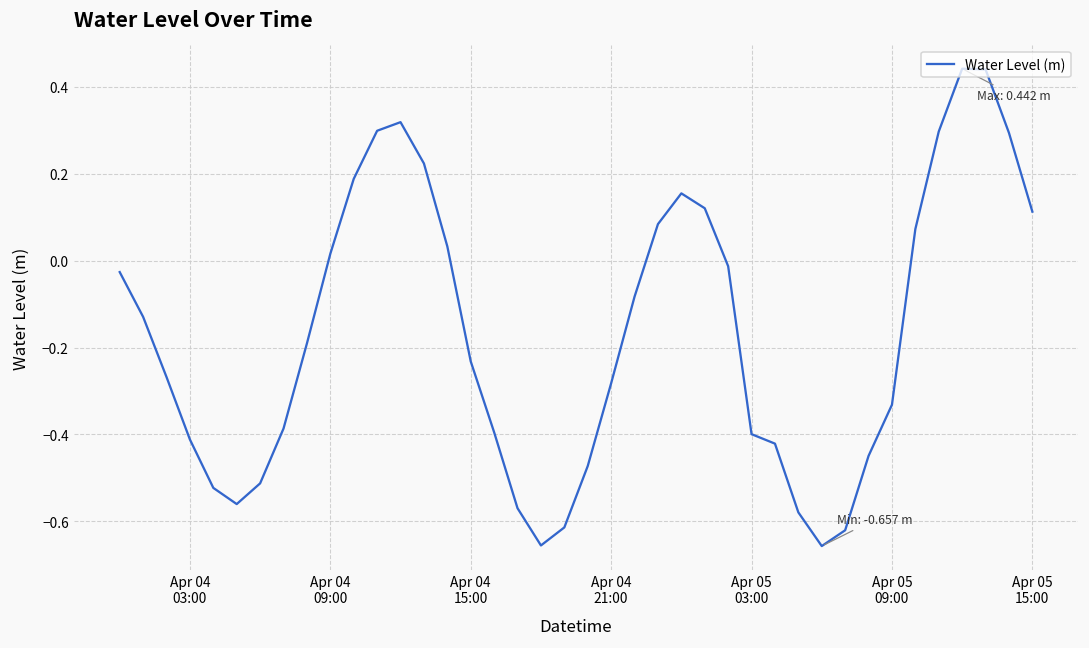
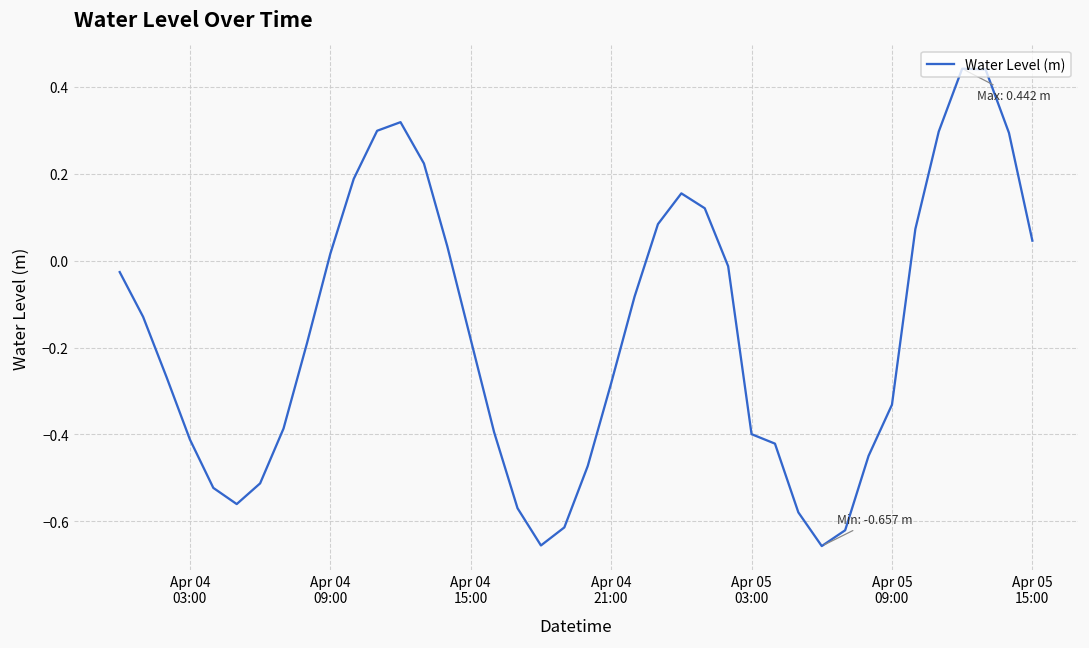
Apr 04 15:00: -0.23 -> -0.18
Apr 05 15:00: 0.11 -> 0.05
